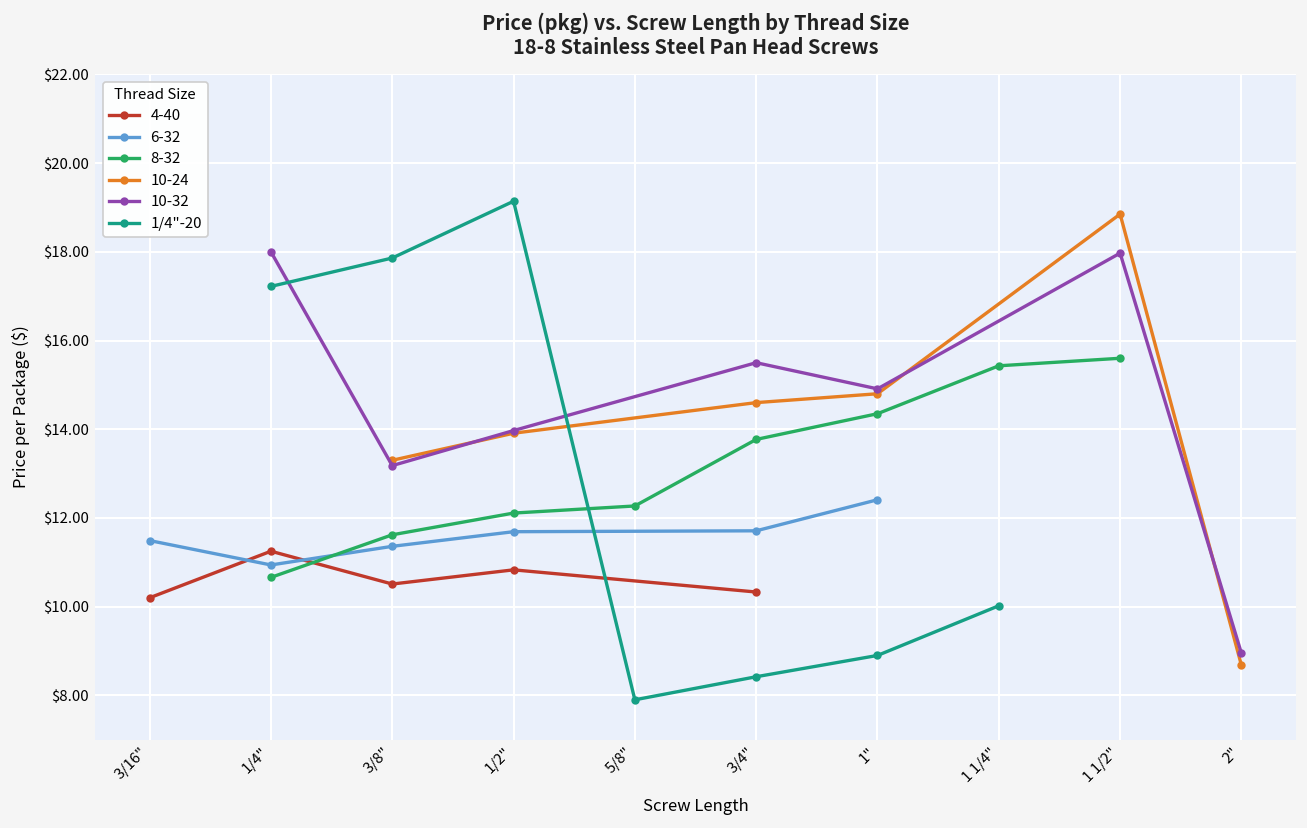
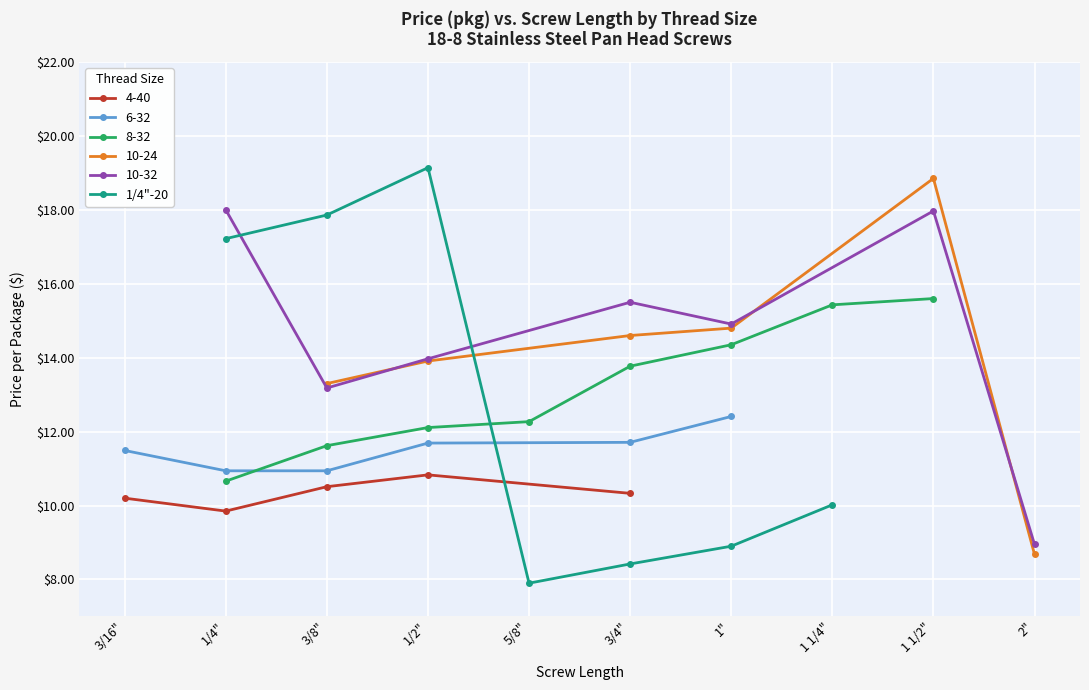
4-40, 1/4": $11.3 -> $9.9
6-32, 3/8": $11.4 -> $10.9
